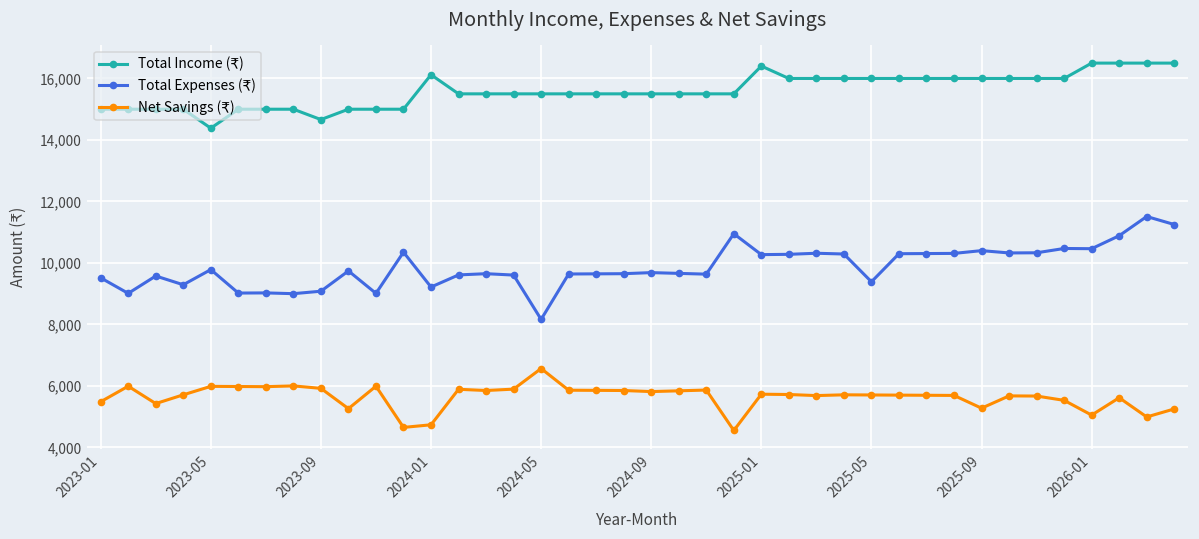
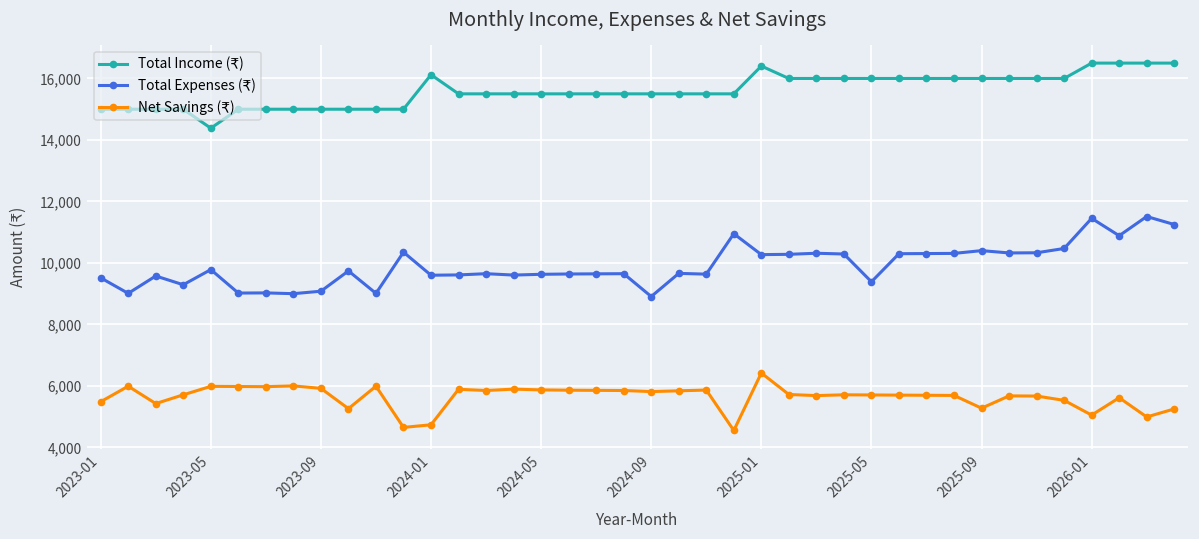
Total Income (₹), 2023-09: 14,700 -> 15,000
Total Expenses (₹), 2024-01: 9,200 -> 9,600
Total Expenses (₹), 2024-05: 8,200 -> 9,600
Net Savings (₹), 2024-05: 6,600 -> 5,900
Total Expenses (₹), 2024-09: 9,700 -> 8,900
Net Savings (₹), 2025-01: 5,700 -> 6,400
Total Expenses (₹), 2026-01: 10,500 -> 11,500
